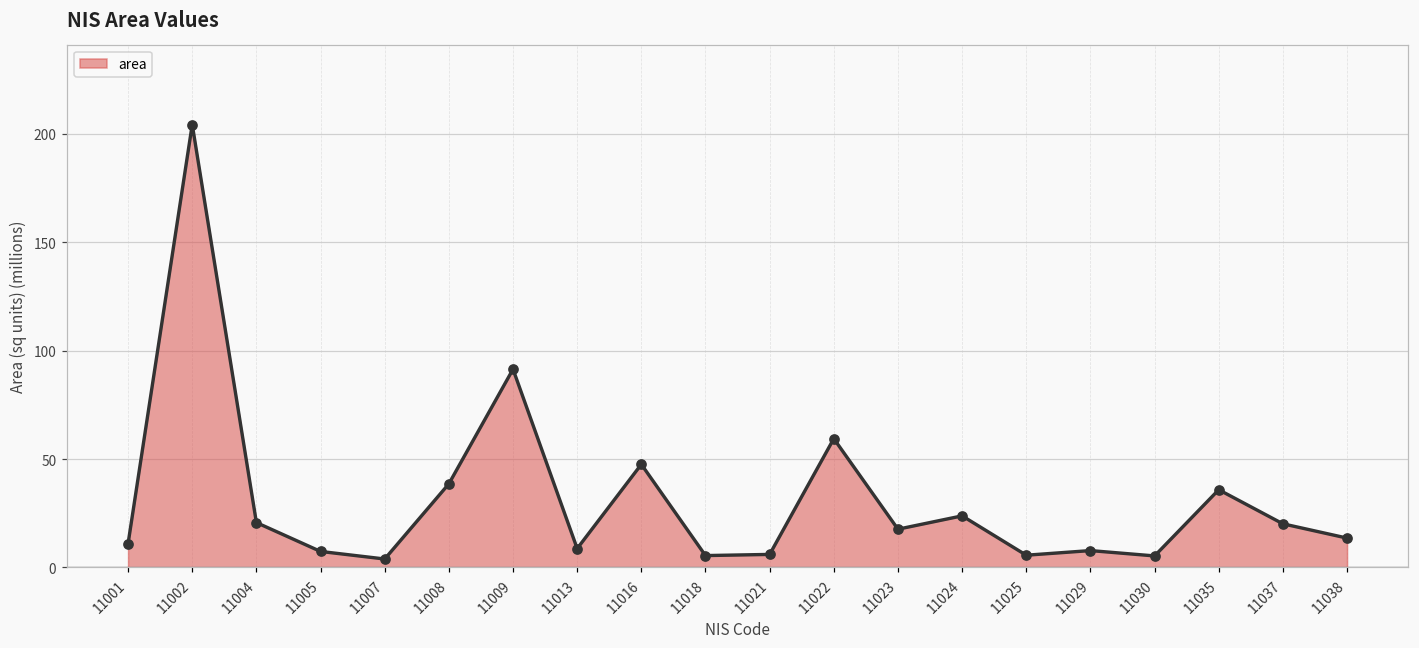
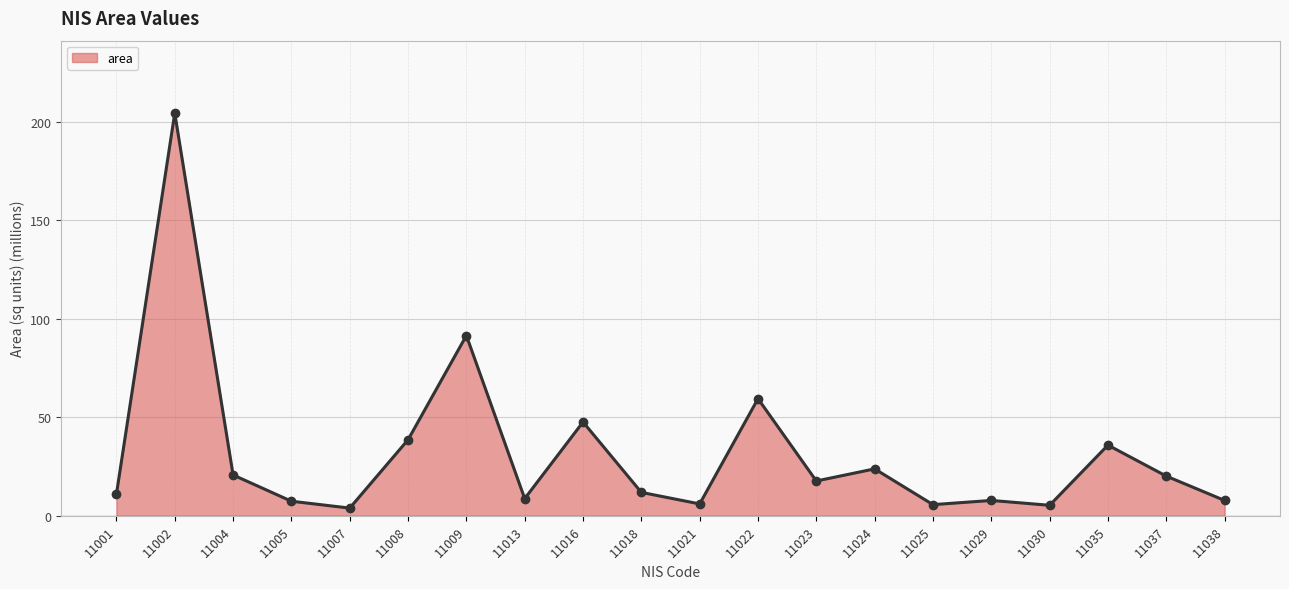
11018: 5 -> 12
11038: 14 -> 8
